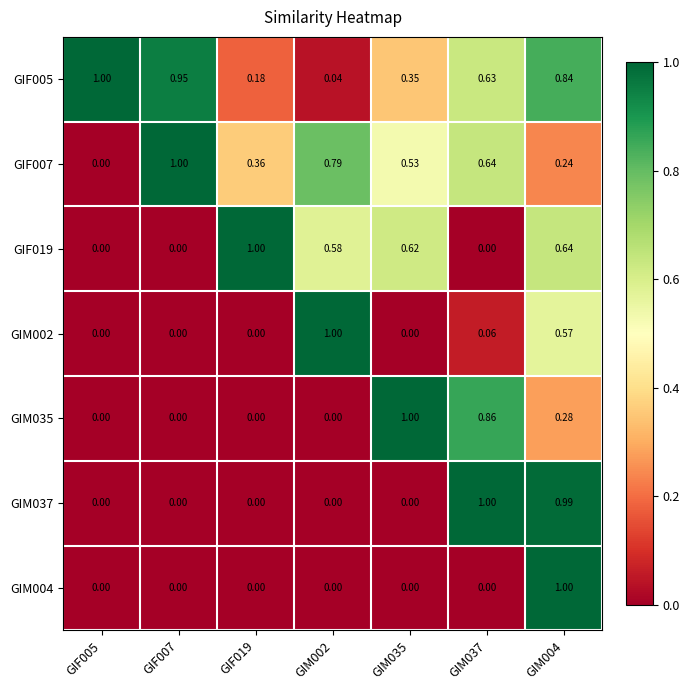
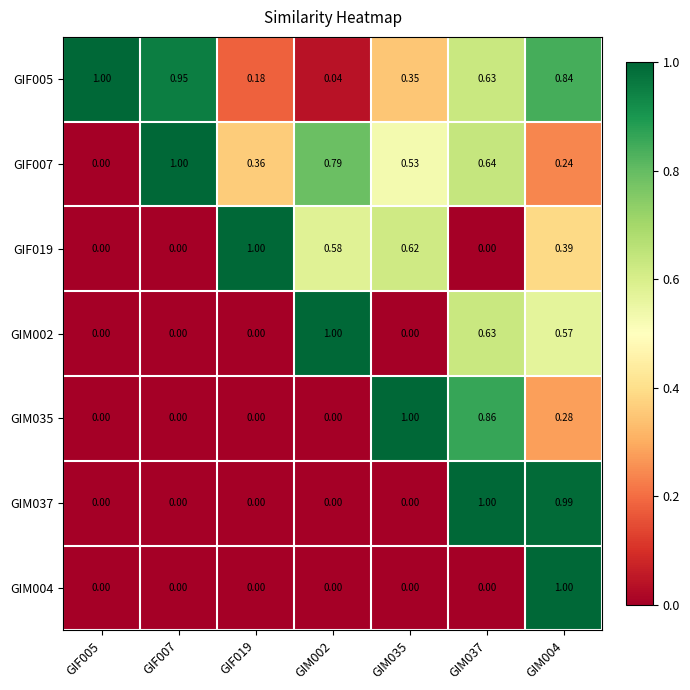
GIF019, GIM004: 0.64 -> 0.39
GIM002, GIM037: 0.06 -> 0.63
